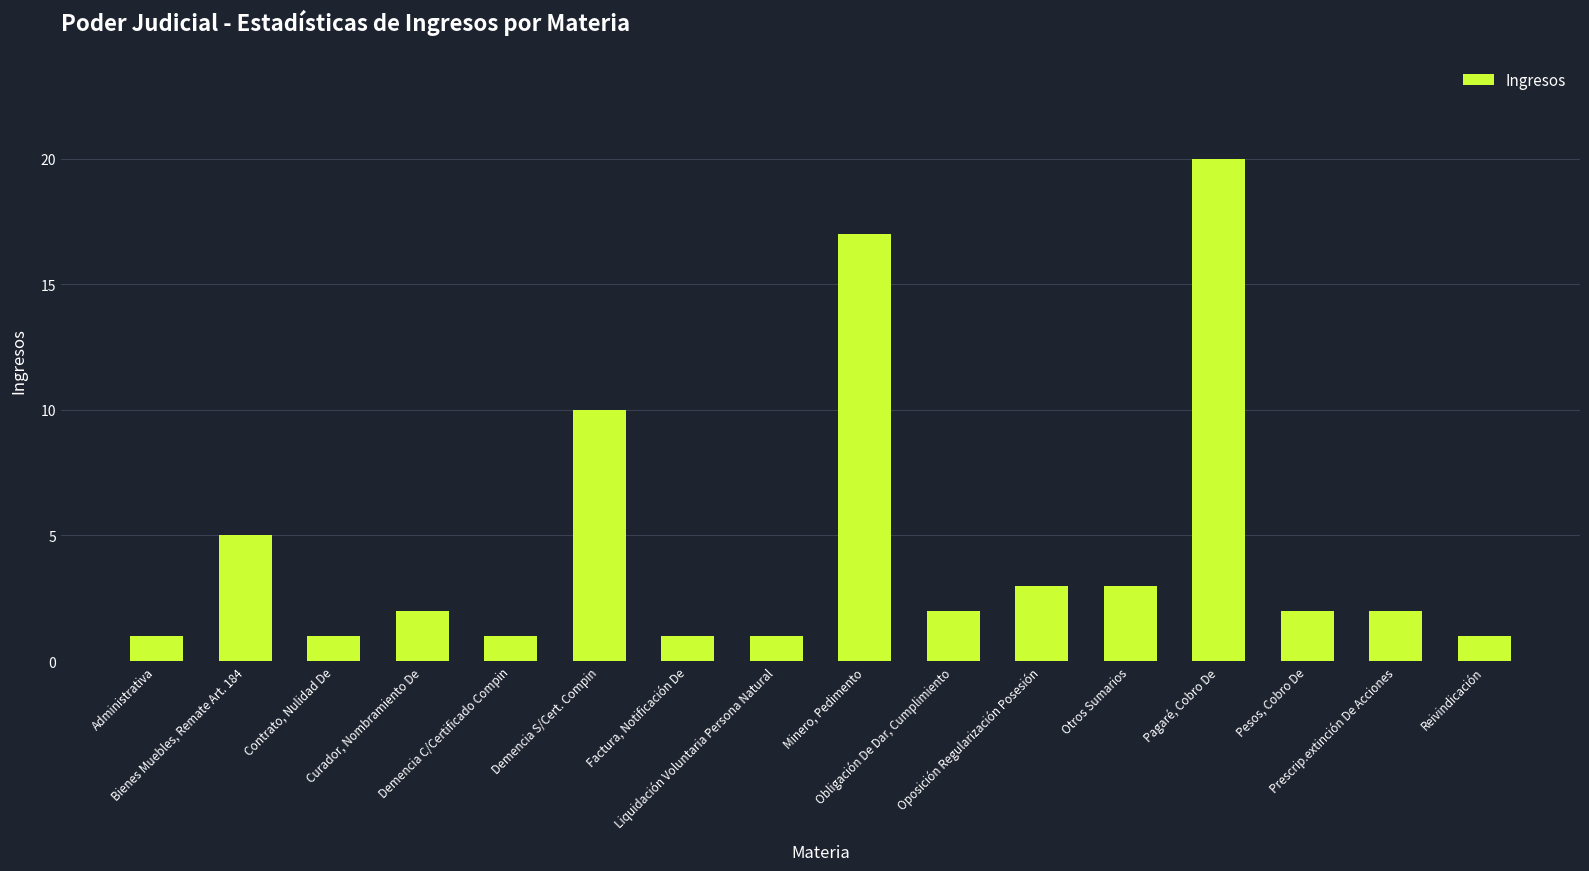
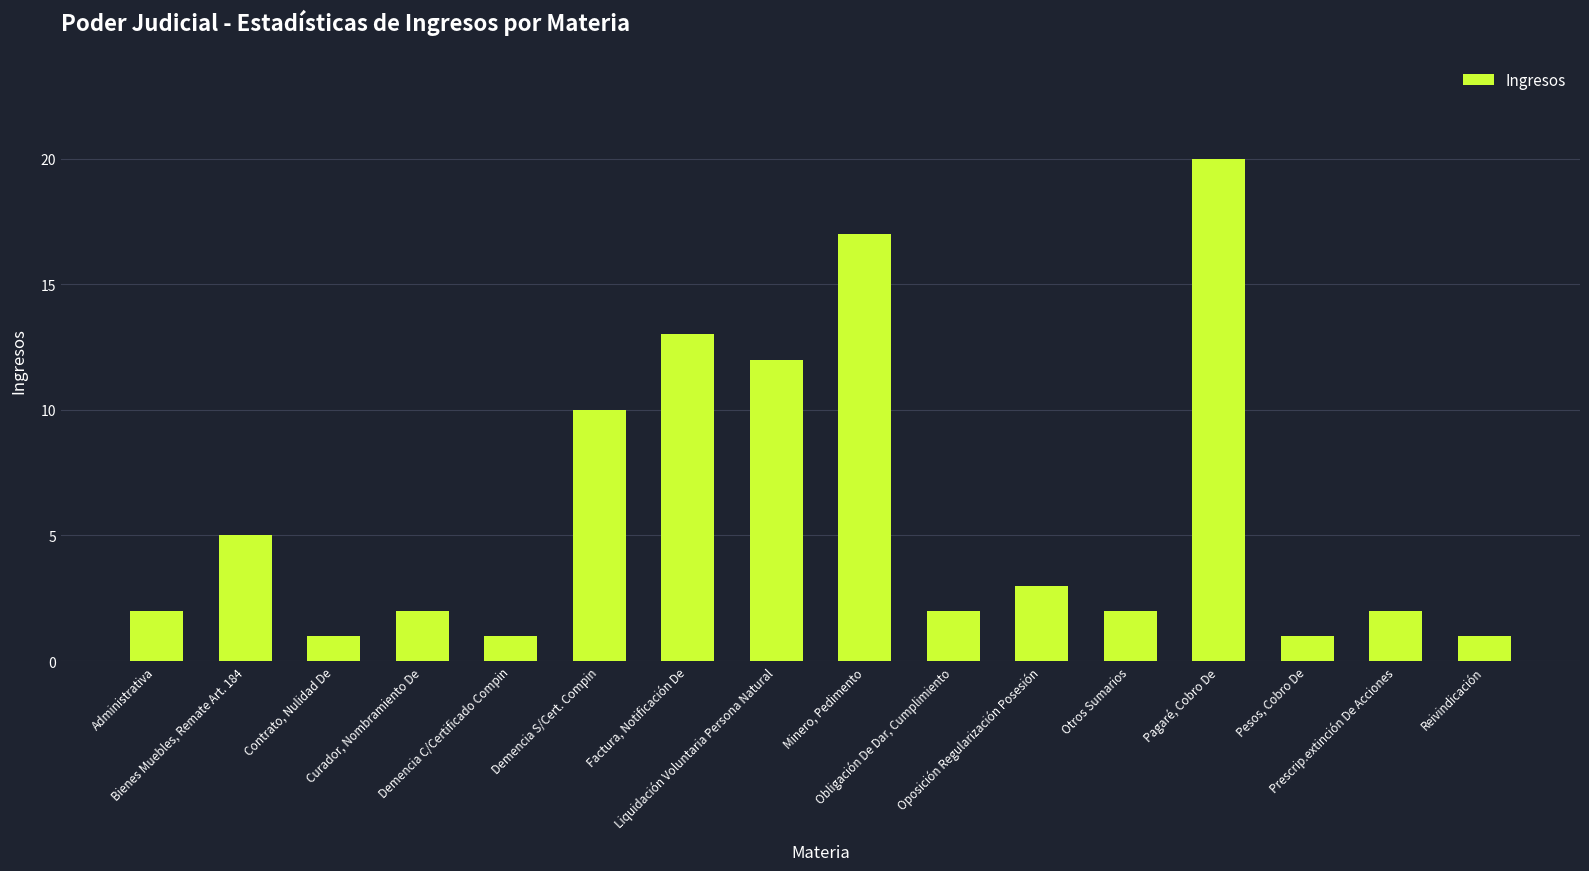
Administrativa: 1 -> 2
Factura, Notificación De: 1 -> 13
Liquidación Voluntaria Persona Natural: 1 -> 12
Otros Sumarios: 3 -> 2
Pesos, Cobro De: 2 -> 1
